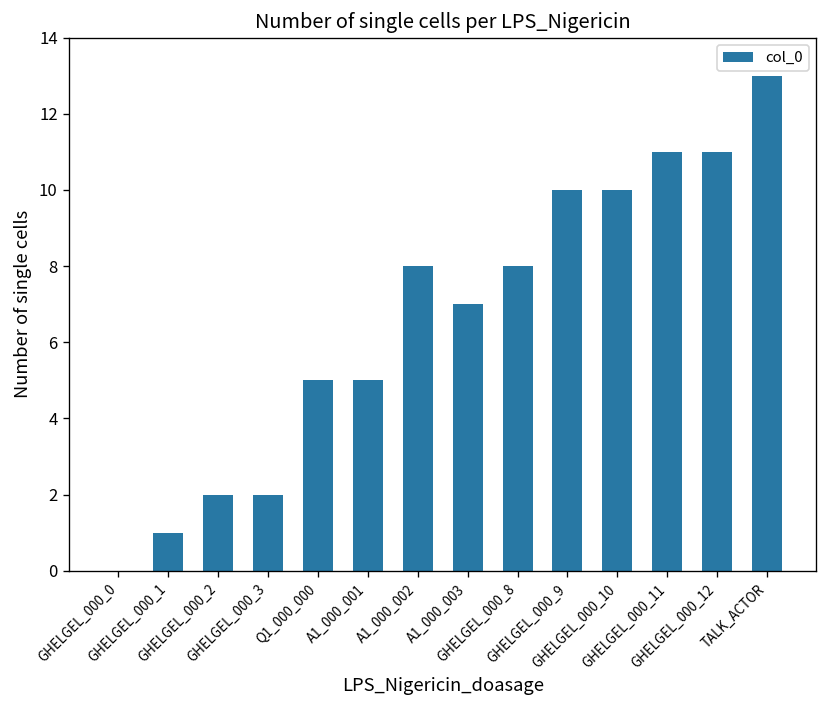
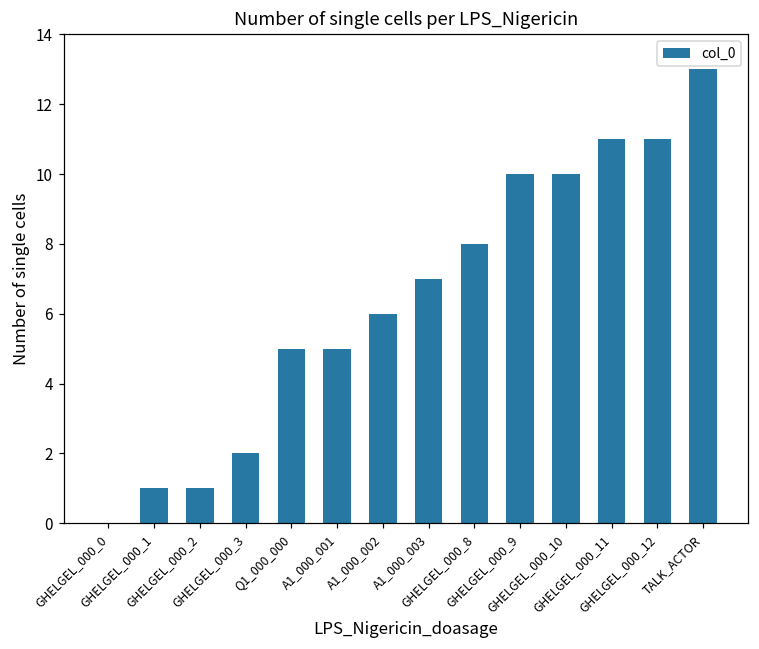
GHELGEL_000_2: 2 -> 1
A1_000_002: 8 -> 6
